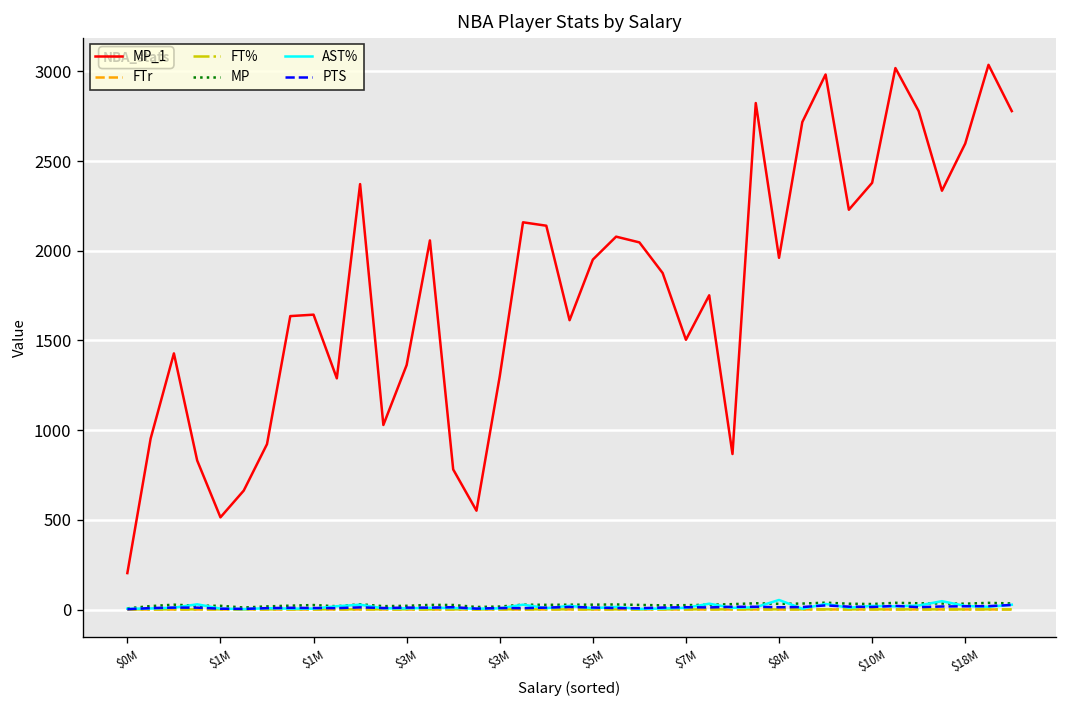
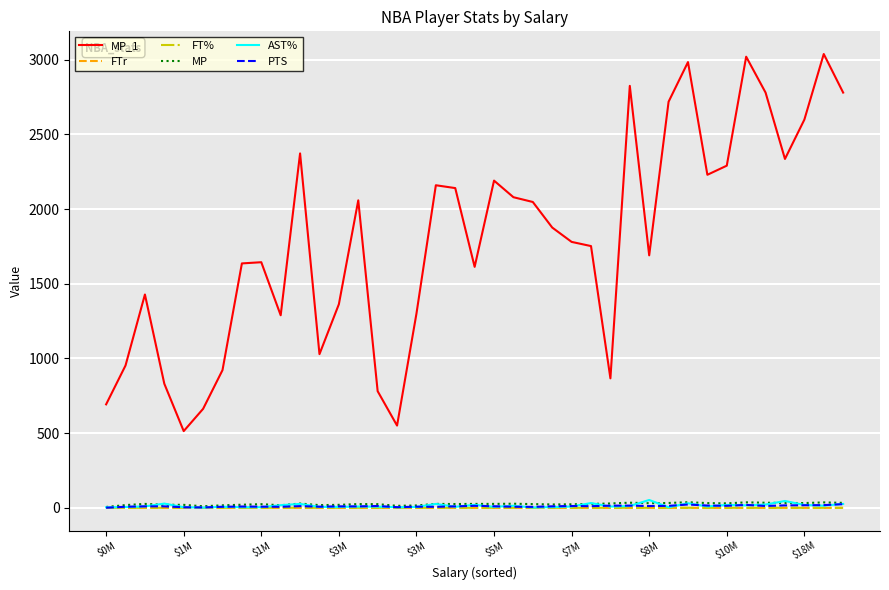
MP_1, $0M: 200 -> 690
MP_1, $5M: 1950 -> 2190
MP_1, $7M: 1500 -> 1780
MP_1, $8M: 1960 -> 1690
MP_1, $10M: 2380 -> 2290
